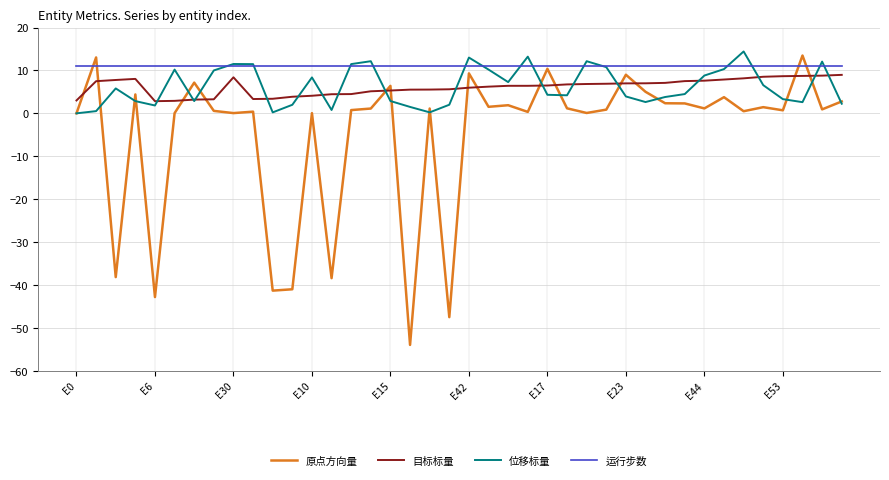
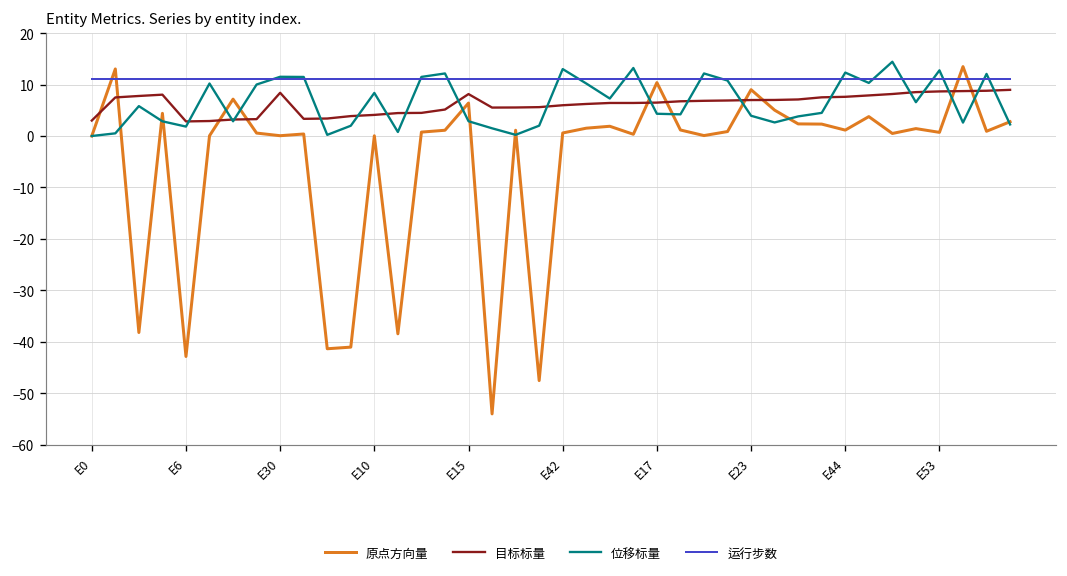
目标标量, E15: 5 -> 8
原点方向量, E42: 9 -> 1
位移标量, E44: 9 -> 12
位移标量, E53: 3 -> 13
